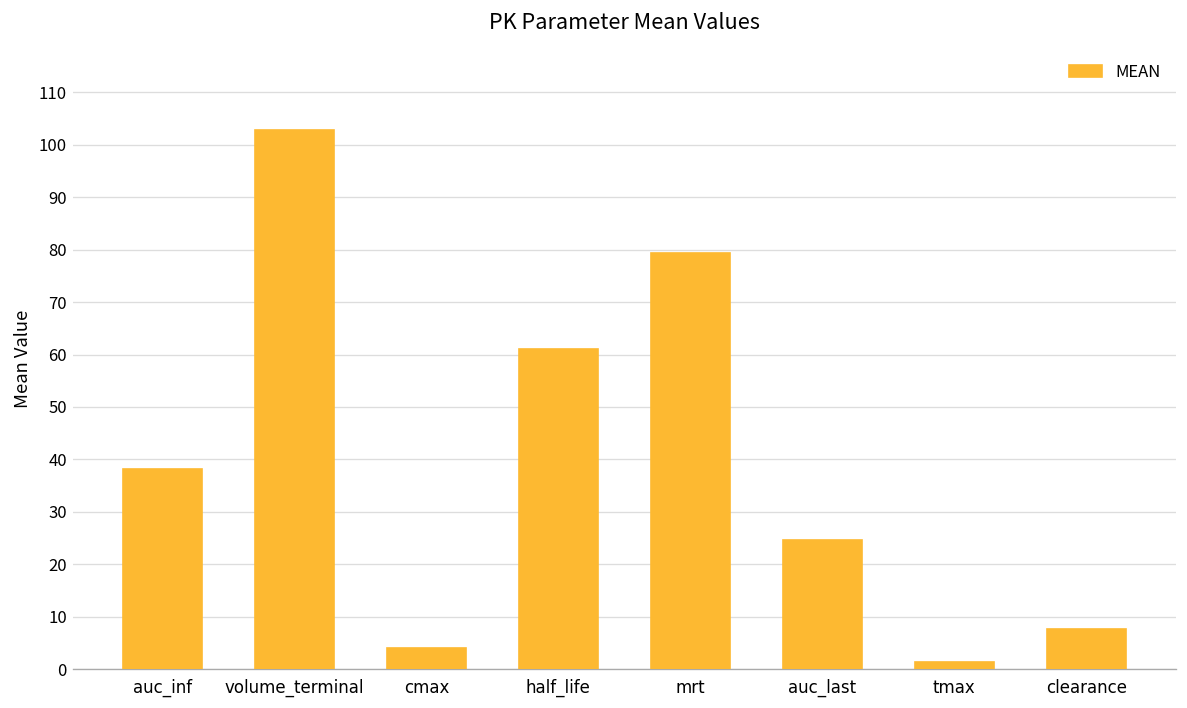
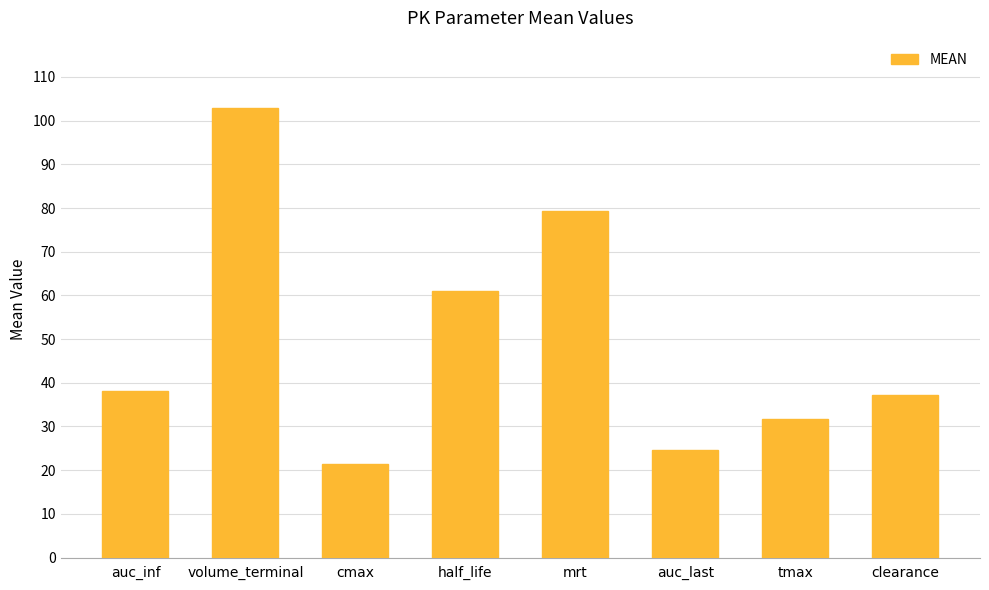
cmax: 4 -> 21
tmax: 1 -> 32
clearance: 8 -> 37
